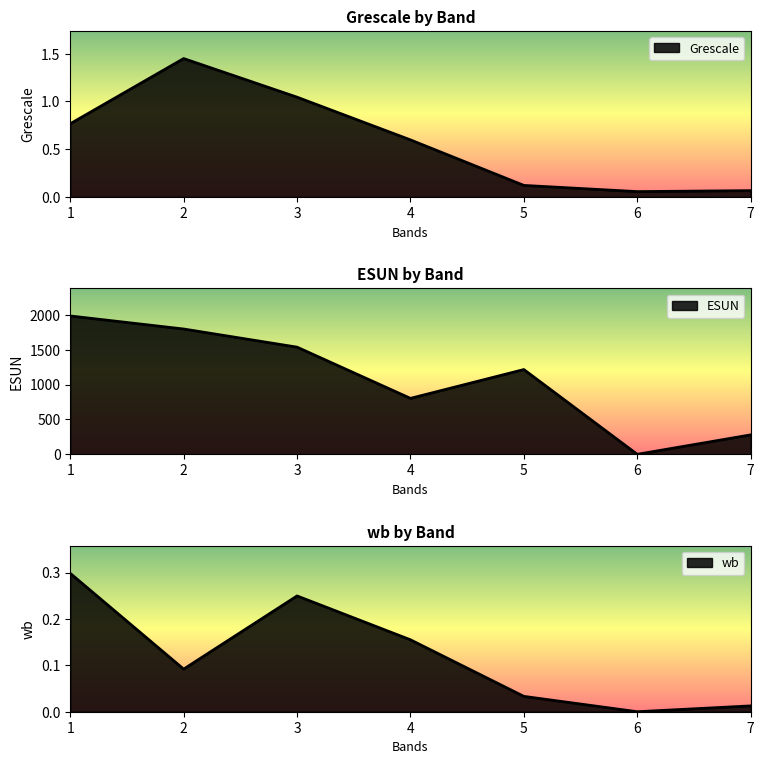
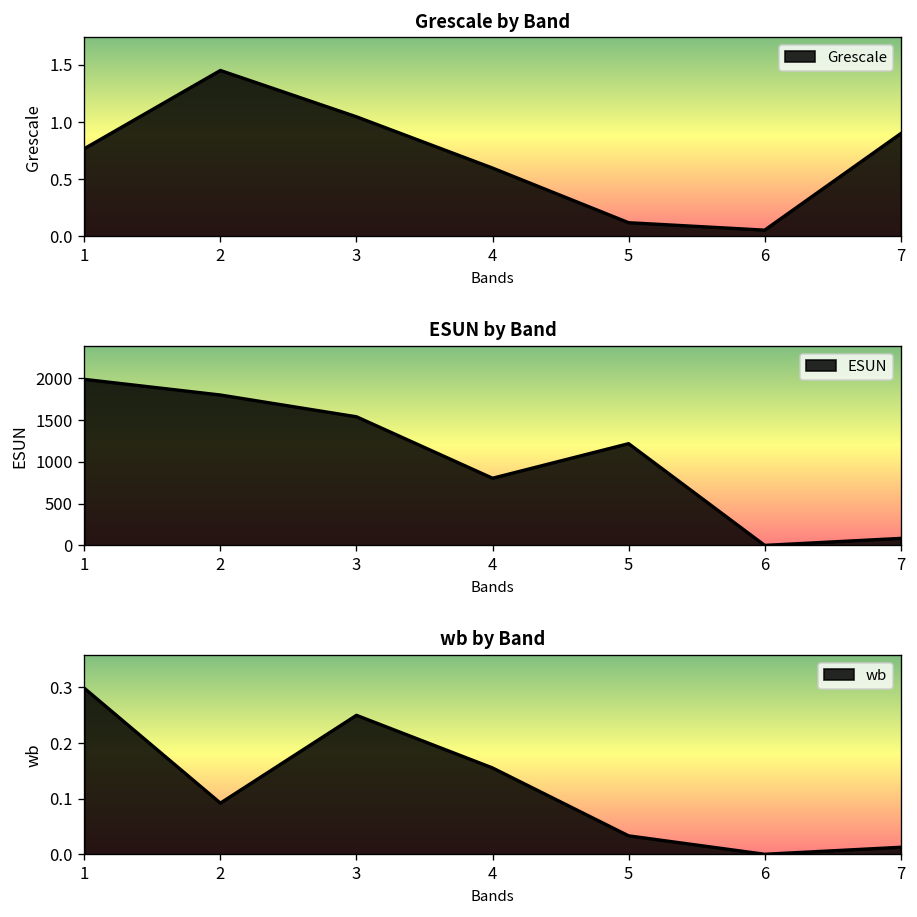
Grescale by Band, 7: 0.1 -> 0.9
ESUN by Band, 7: 300 -> 100
